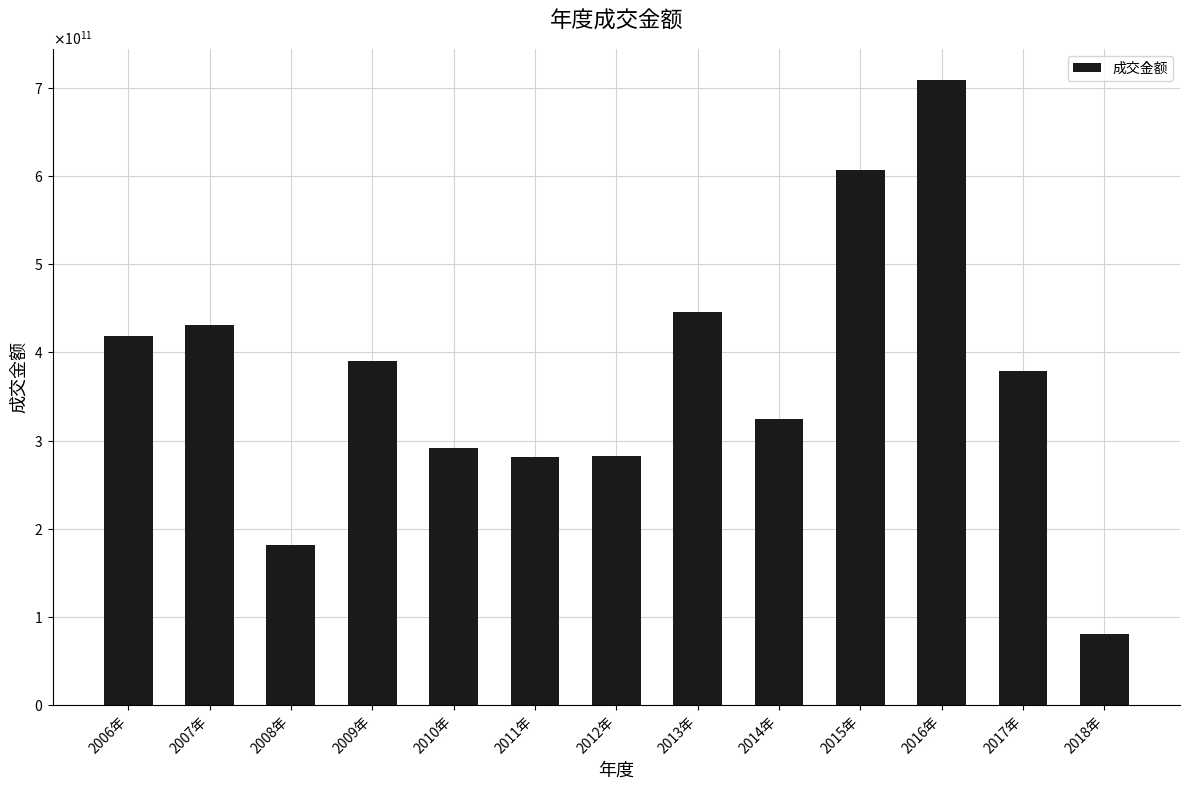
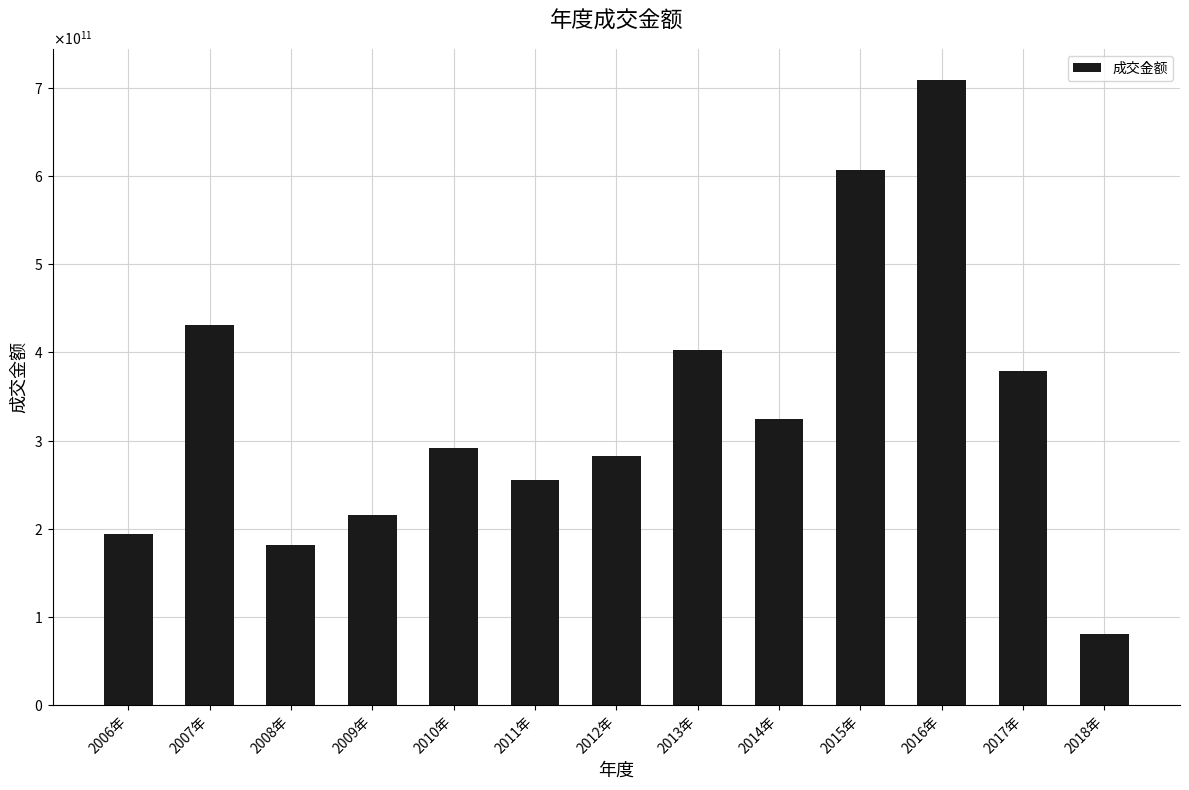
2006年: 420000000000 -> 190000000000
2009年: 390000000000 -> 220000000000
2011年: 280000000000 -> 260000000000
2013年: 450000000000 -> 400000000000
